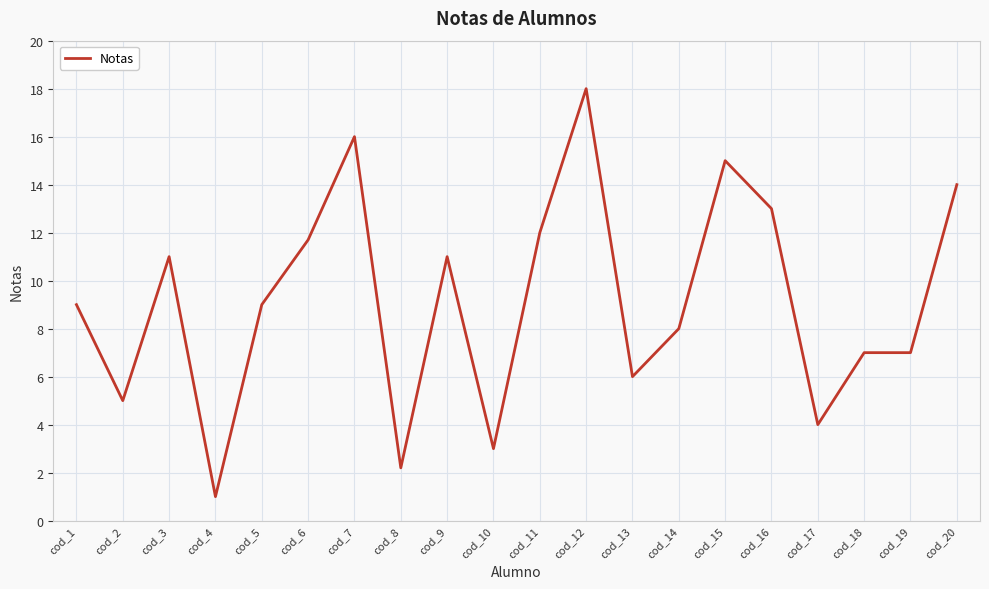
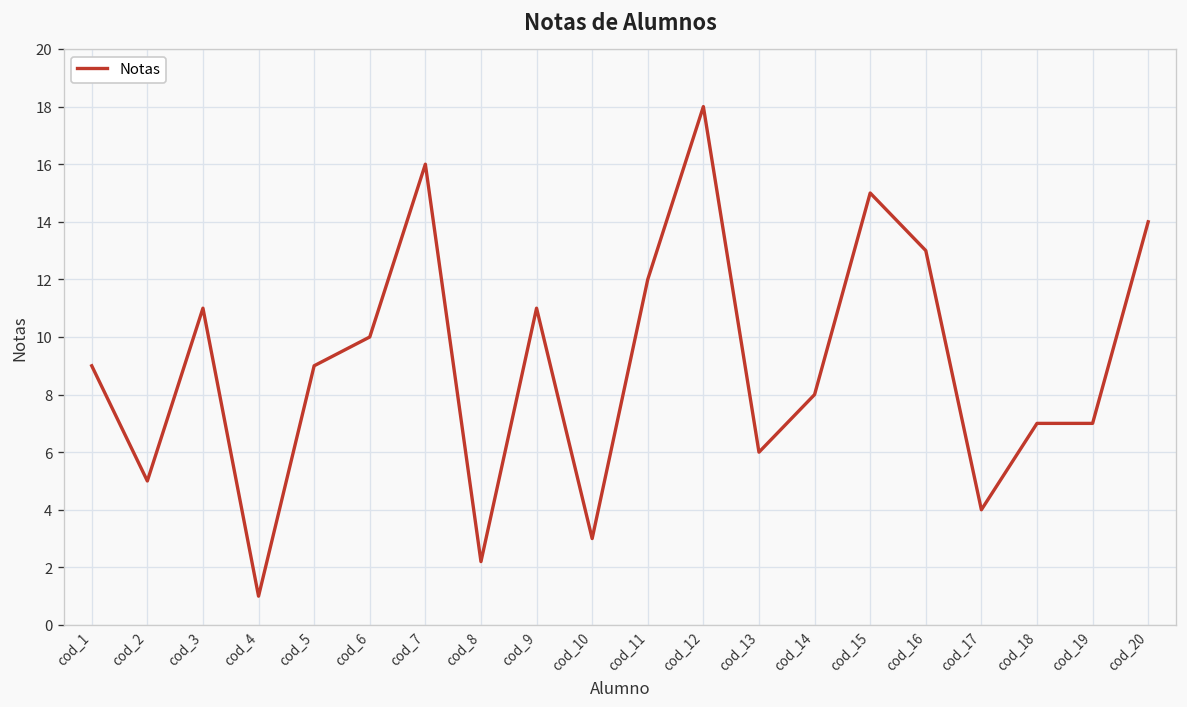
cod_6: 11.7 -> 10.0
